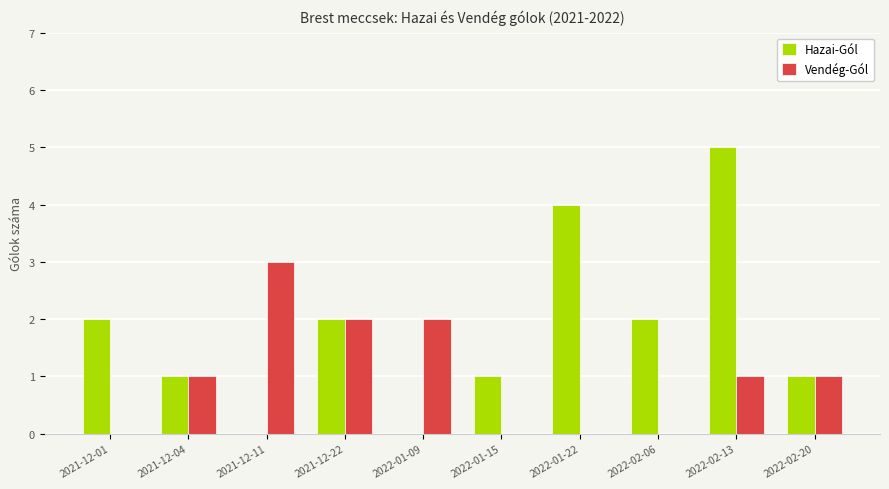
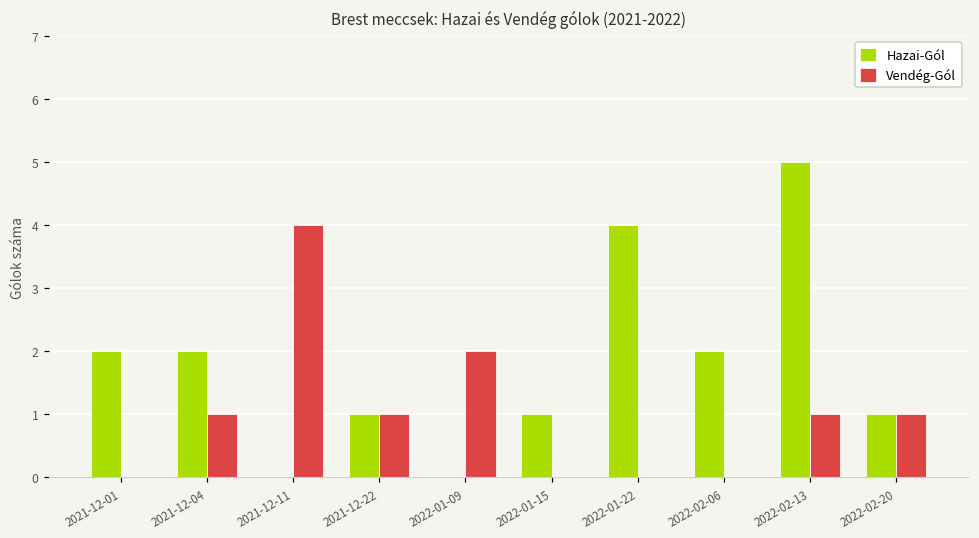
Hazai-Gól, 2021-12-04: 1 -> 2
Vendég-Gól, 2021-12-11: 3 -> 4
Hazai-Gól, 2021-12-22: 2 -> 1
Vendég-Gól, 2021-12-22: 2 -> 1
